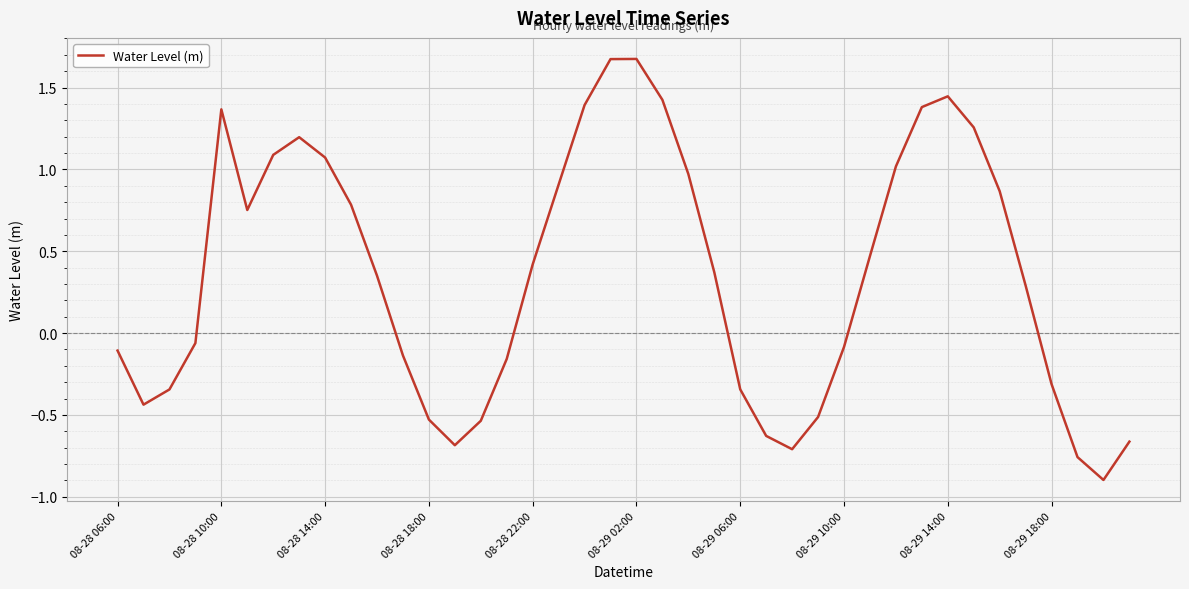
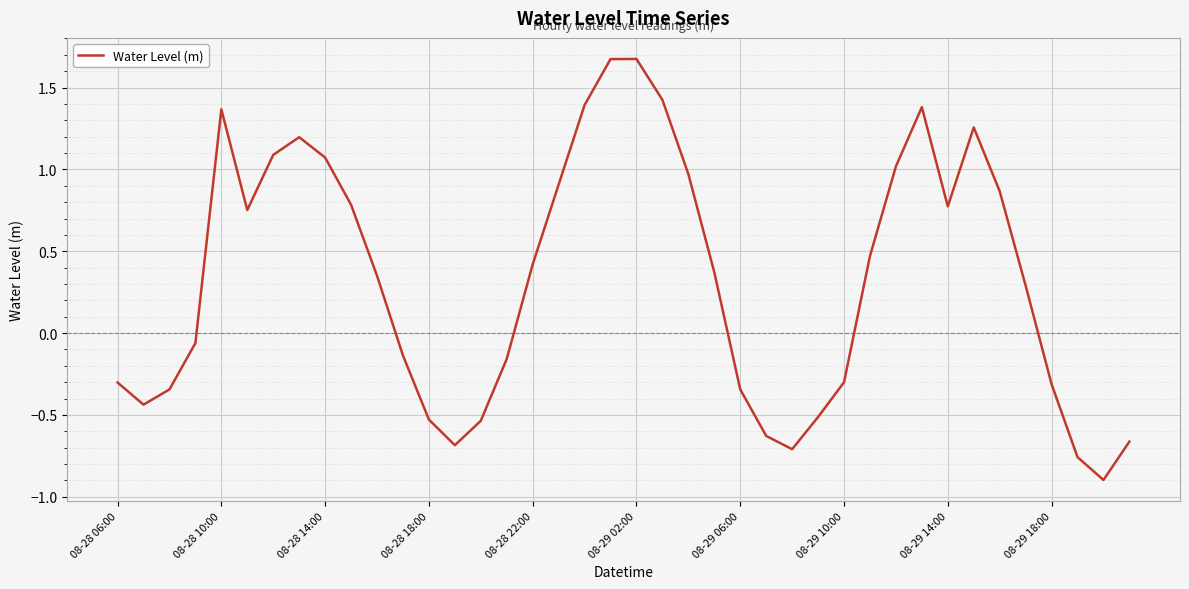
08-28 06:00: -0.11 -> -0.30
08-29 10:00: -0.08 -> -0.30
08-29 14:00: 1.45 -> 0.77
